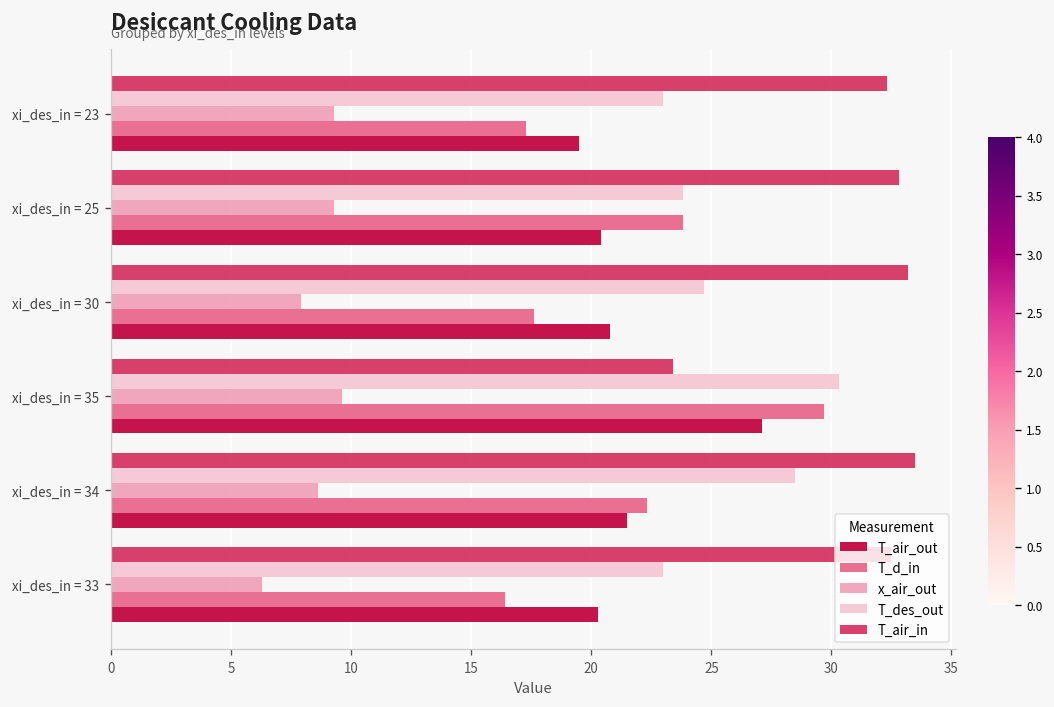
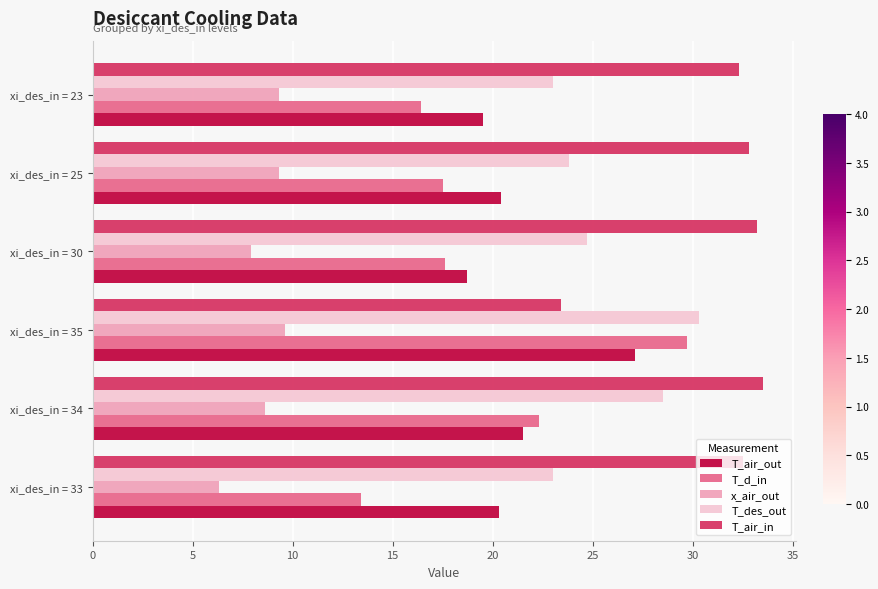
T_d_in, xi_des_in = 23: 17.3 -> 16.4
T_d_in, xi_des_in = 25: 23.8 -> 17.5
T_air_out, xi_des_in = 30: 20.8 -> 18.7
T_d_in, xi_des_in = 33: 16.4 -> 13.4
